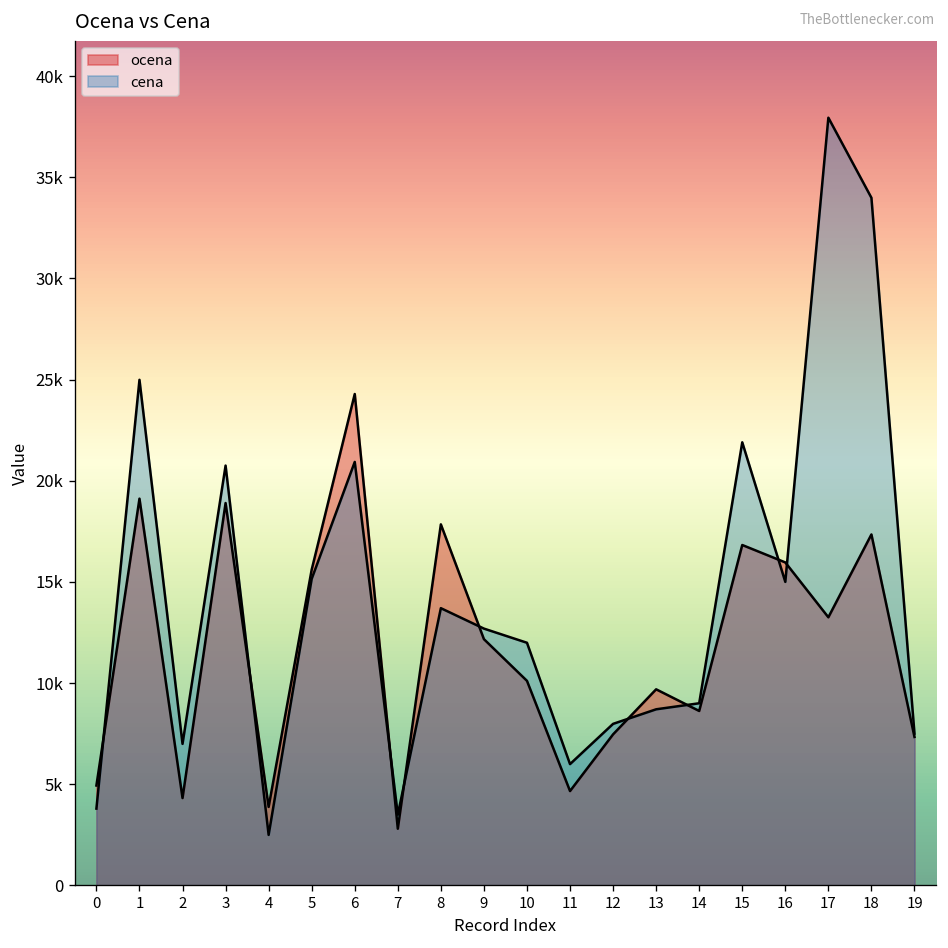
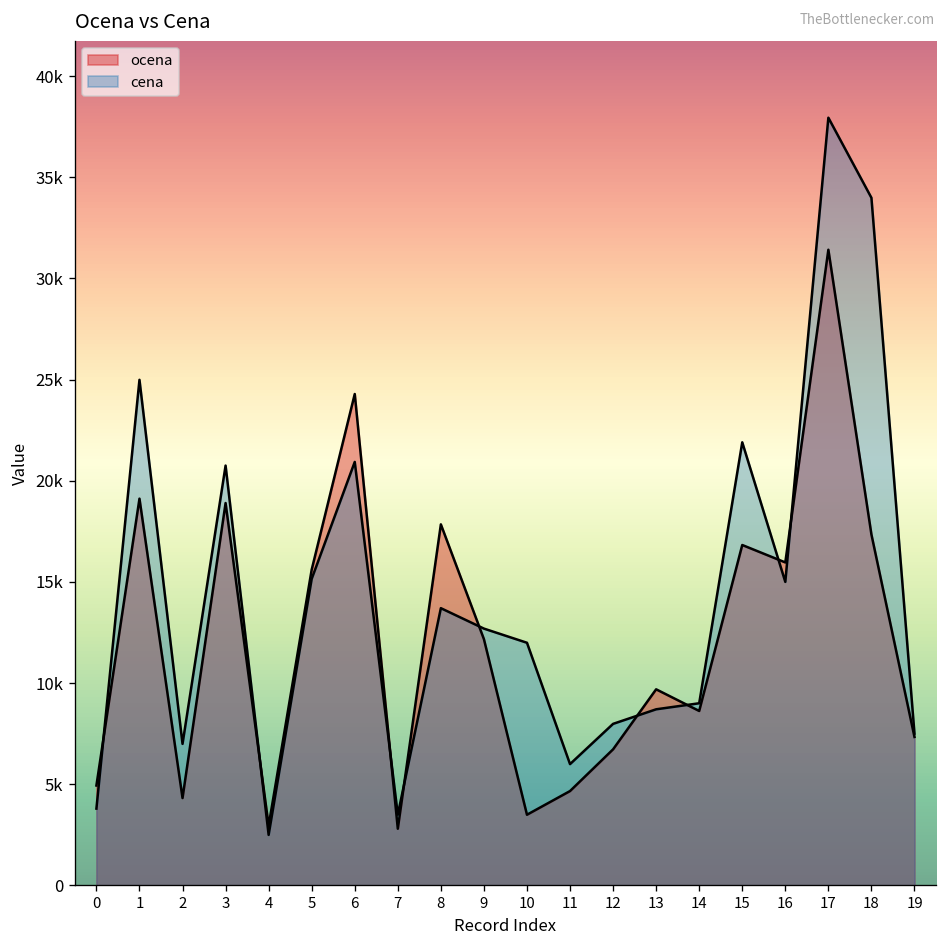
ocena, 4: 3900 -> 2900
ocena, 10: 10100 -> 3500
ocena, 12: 7500 -> 6700
ocena, 17: 13200 -> 31400
